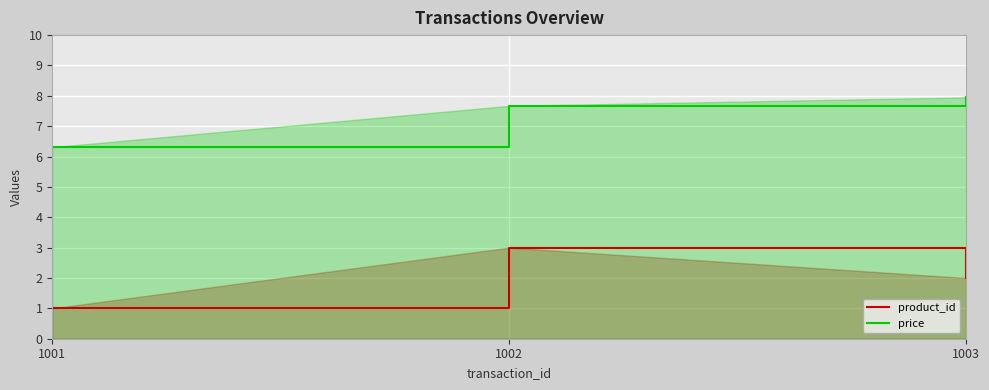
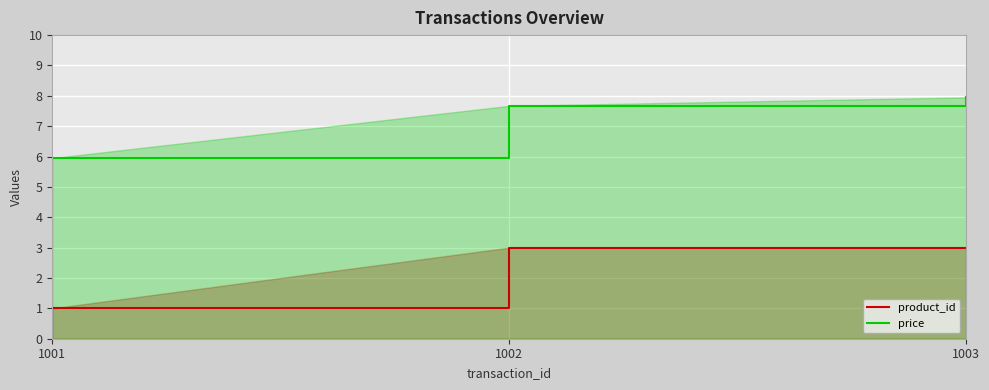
price, 1001: 6.3 -> 6.0
product_id, 1003: 2 -> 3
